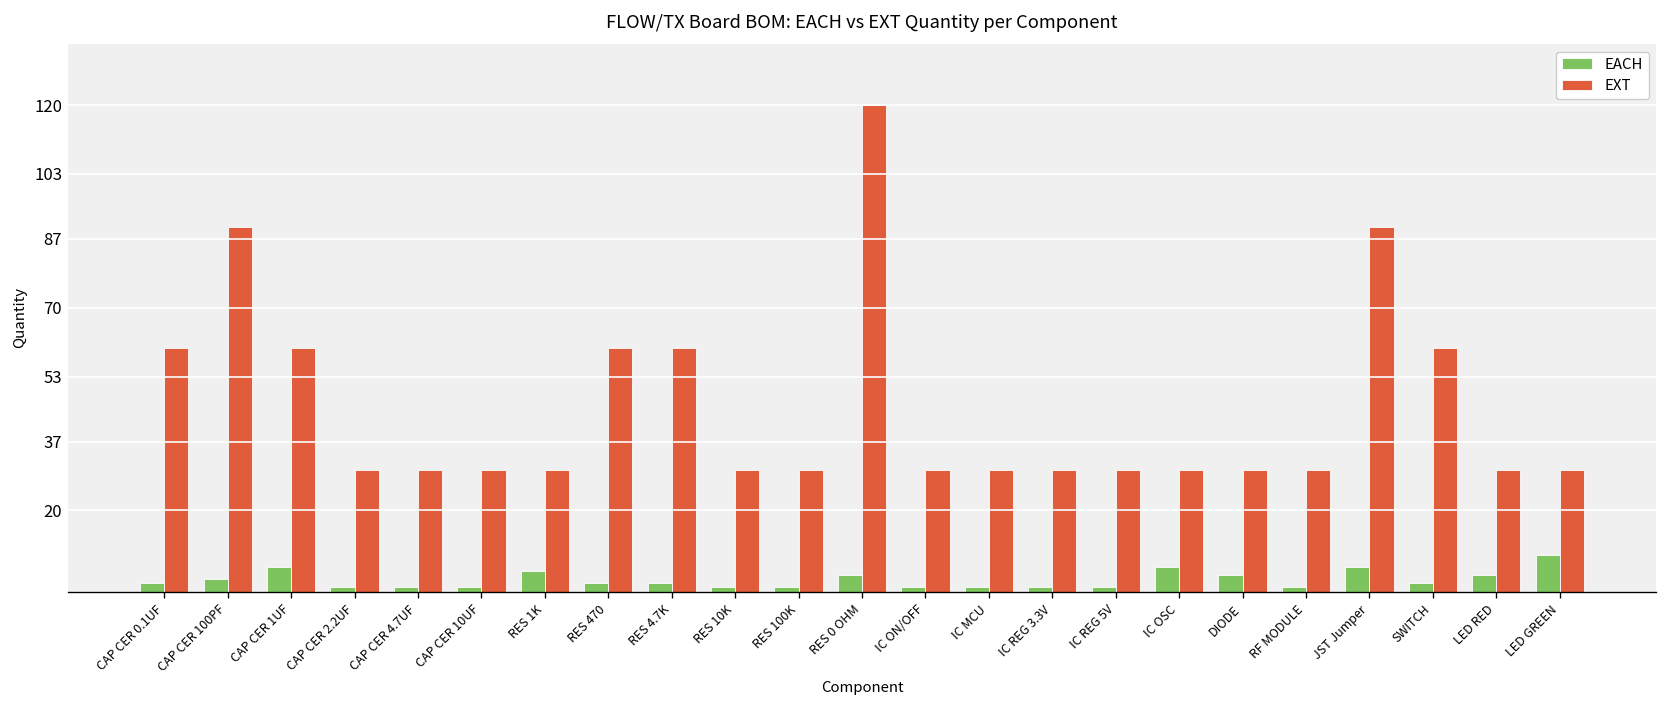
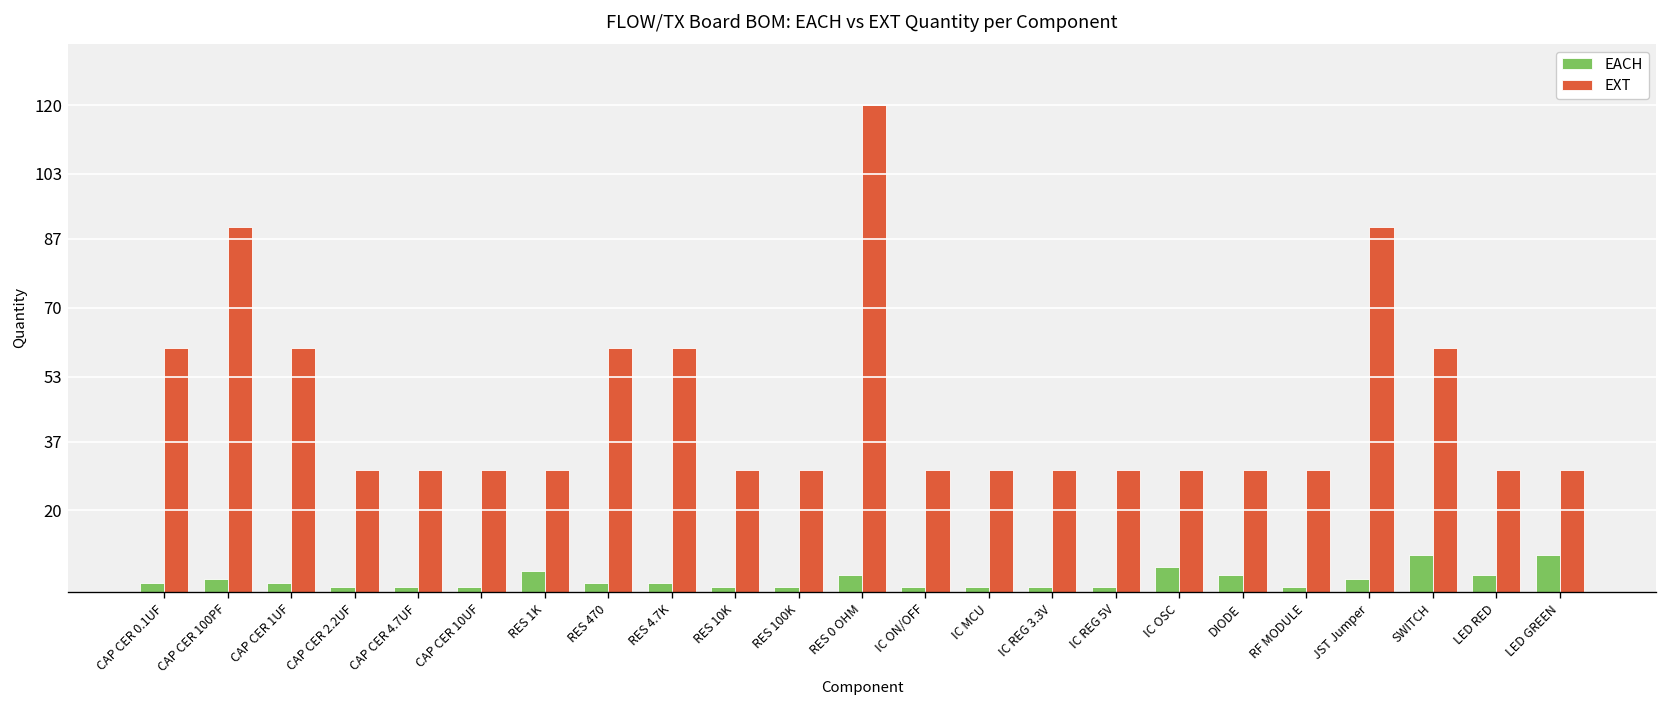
EACH, CAP CER 1UF: 6 -> 2
EACH, JST Jumper: 6 -> 3
EACH, SWITCH: 2 -> 9
